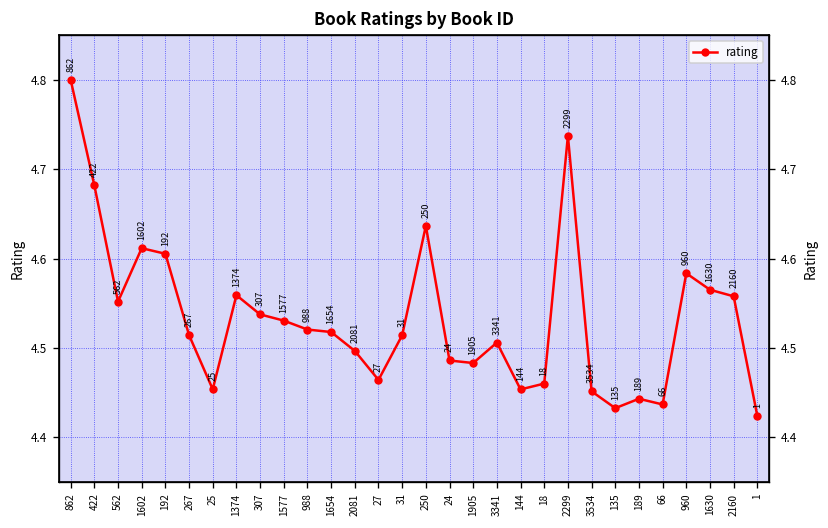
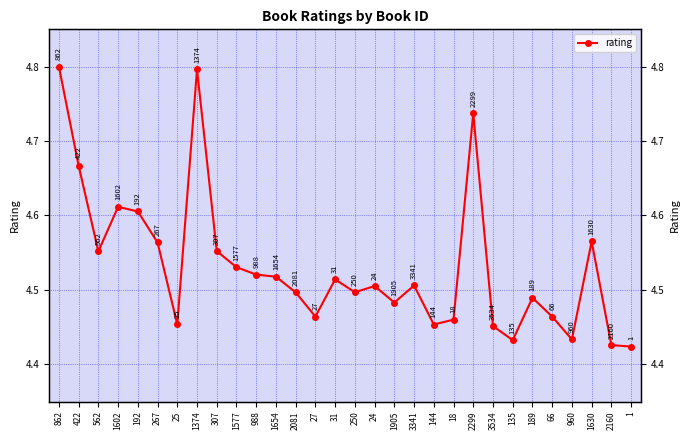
422: 4.68 -> 4.67
267: 4.51 -> 4.56
1374: 4.56 -> 4.80
307: 4.54 -> 4.55
250: 4.64 -> 4.50
24: 4.49 -> 4.51
189: 4.44 -> 4.49
66: 4.44 -> 4.46
960: 4.58 -> 4.43
2160: 4.56 -> 4.43
